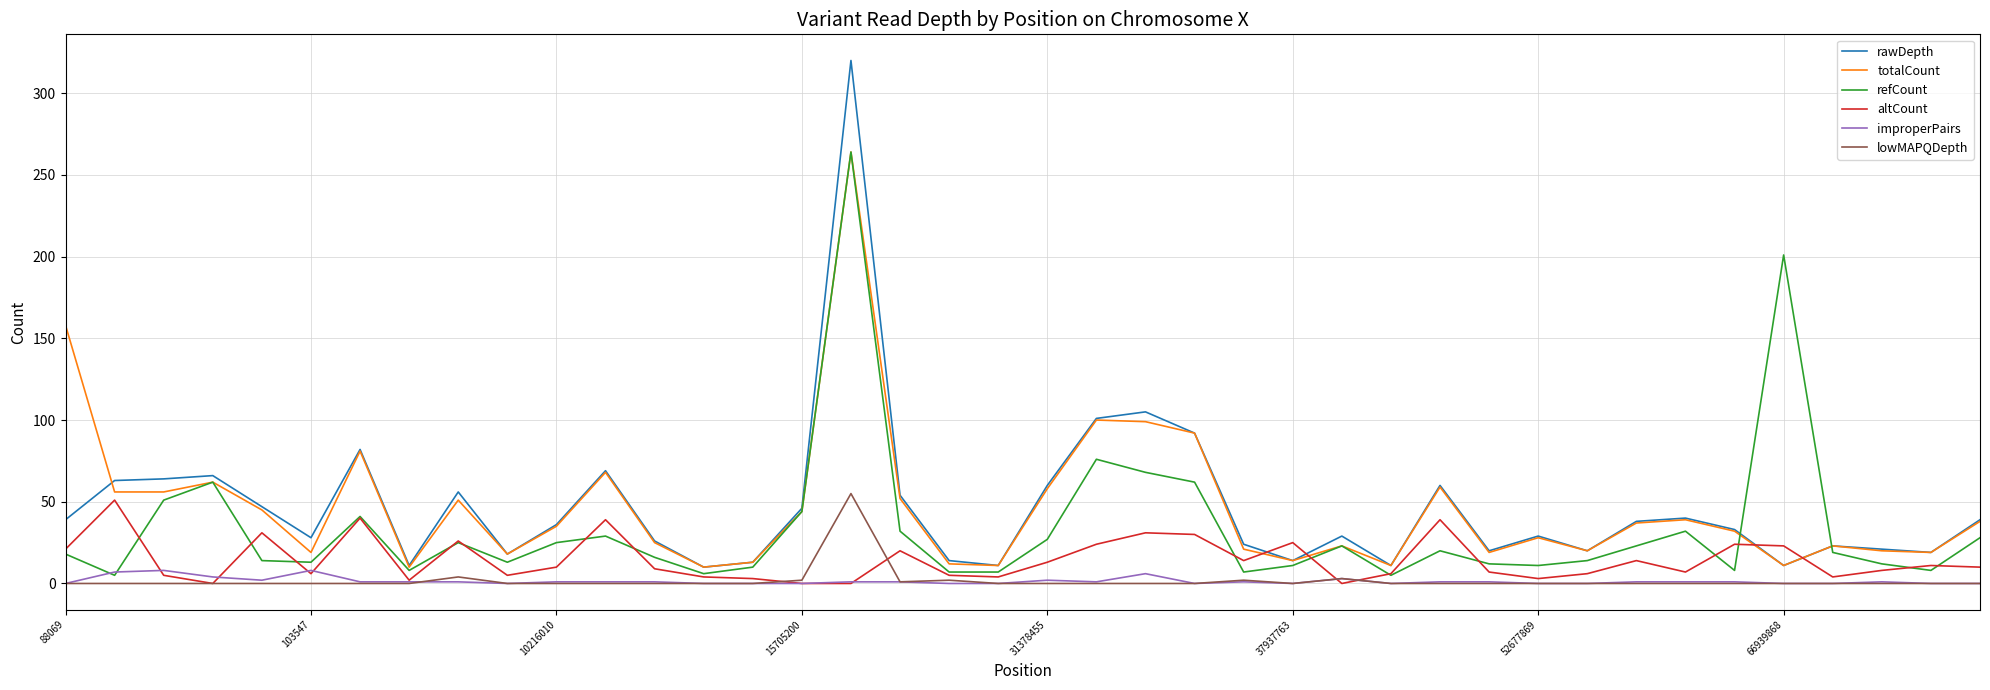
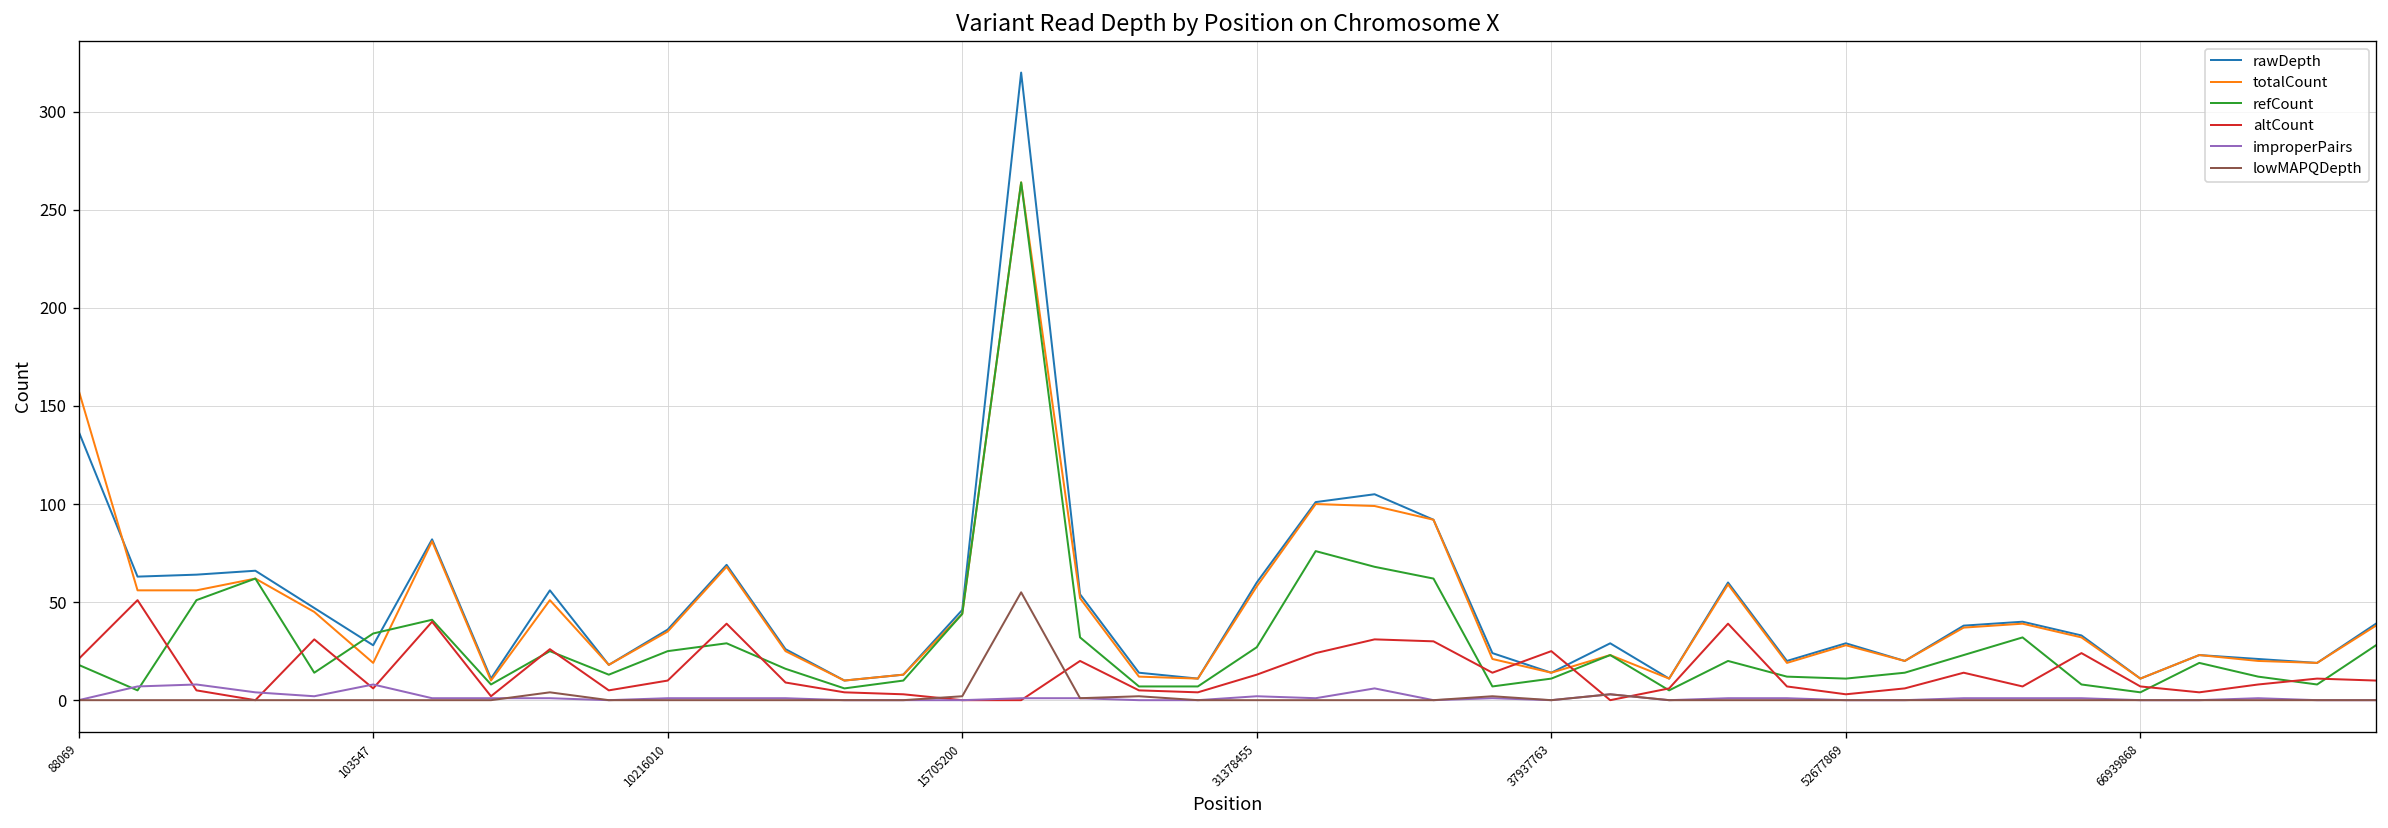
rawDepth, 88069: 39 -> 137
refCount, 103547: 13 -> 34
refCount, 66939868: 201 -> 4
altCount, 66939868: 23 -> 7
